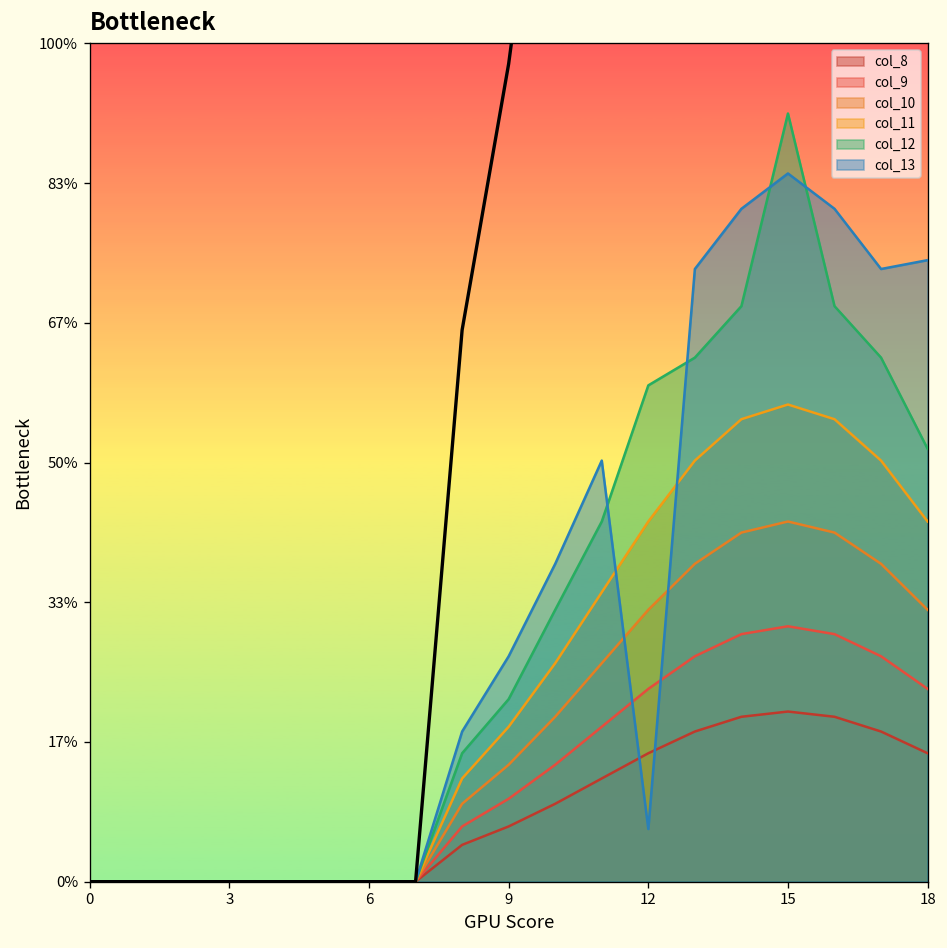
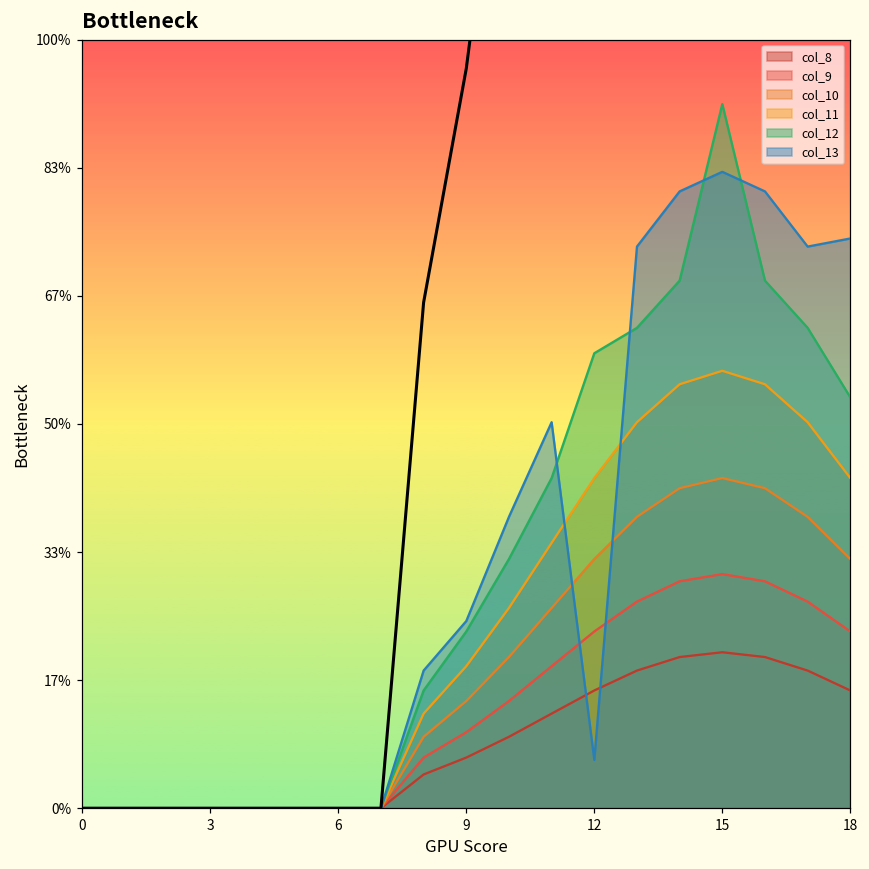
col_12, 9: 22% -> 23%
col_13, 9: 27% -> 24%
col_13, 15: 84% -> 83%
col_12, 18: 52% -> 53%
